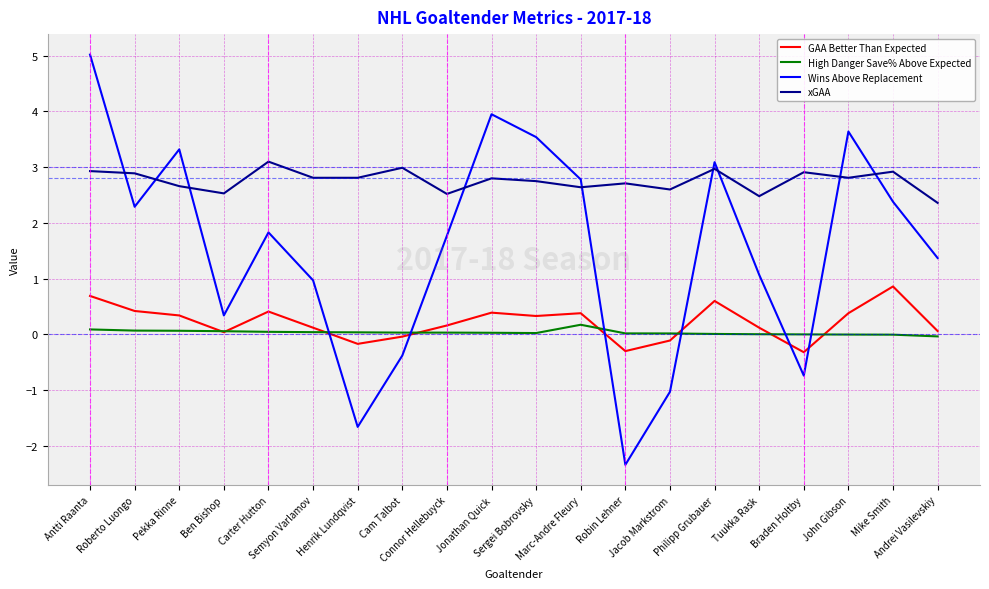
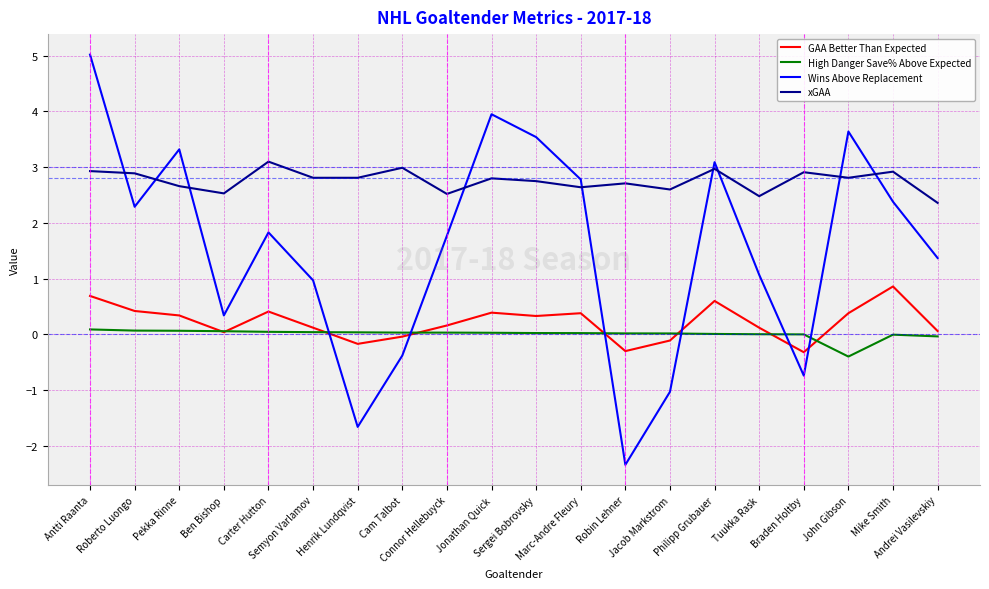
High Danger Save% Above Expected, Marc-Andre Fleury: 0.2 -> 0.0
High Danger Save% Above Expected, John Gibson: 0.0 -> -0.4
